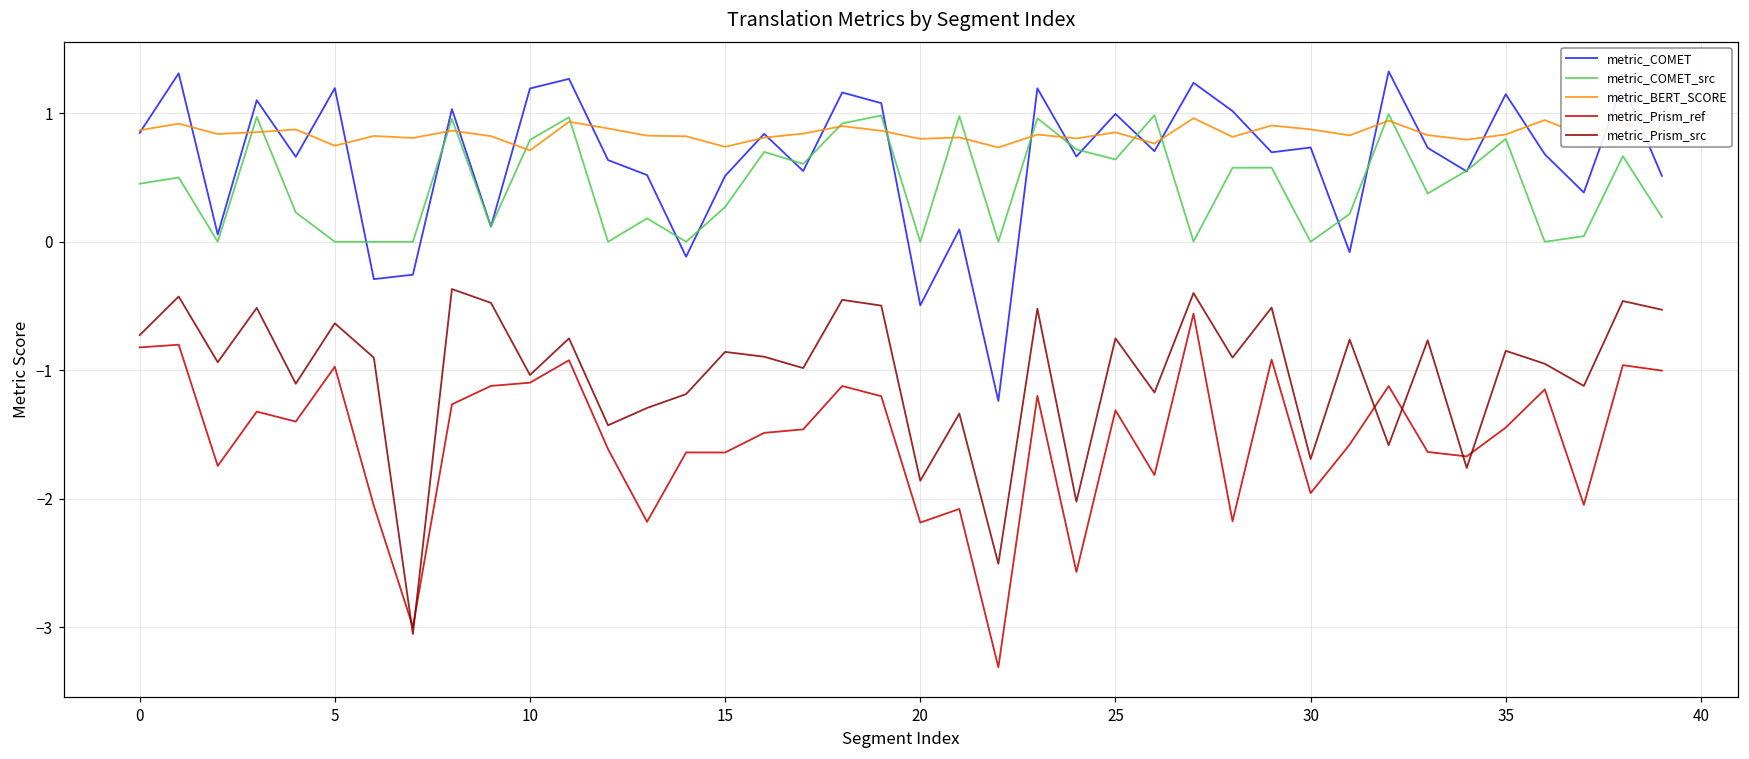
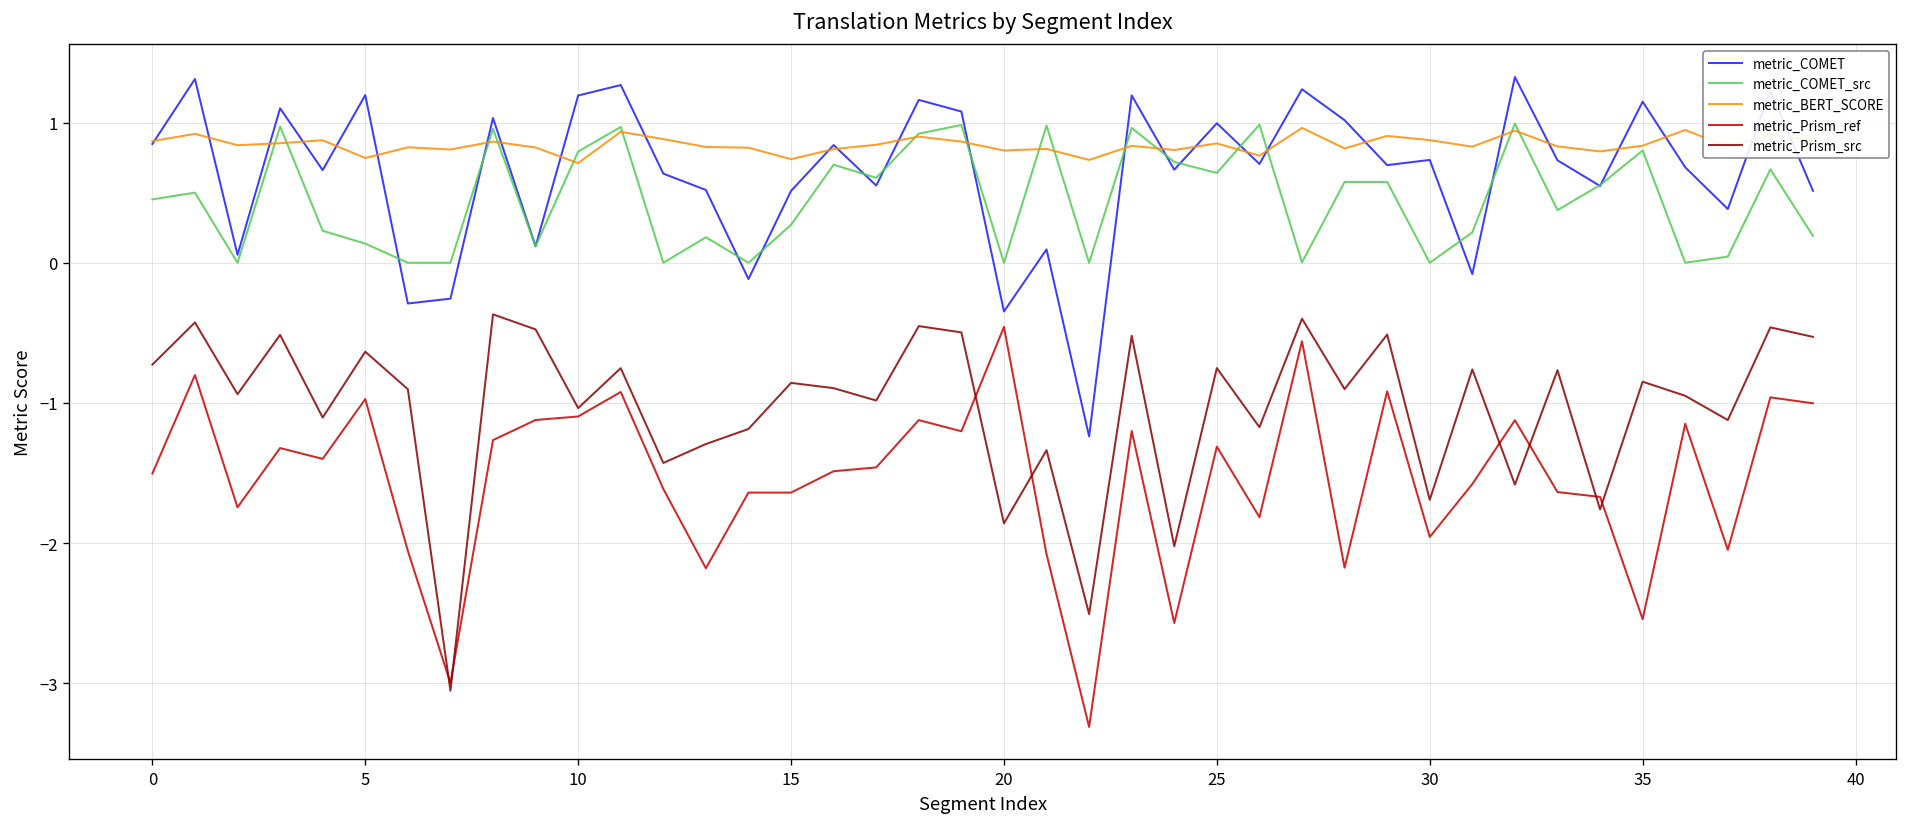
metric_Prism_ref, 0: -0.82 -> -1.50
metric_COMET_src, 5: 0.00 -> 0.14
metric_COMET, 20: -0.49 -> -0.35
metric_Prism_ref, 20: -2.19 -> -0.46
metric_Prism_ref, 35: -1.45 -> -2.54
